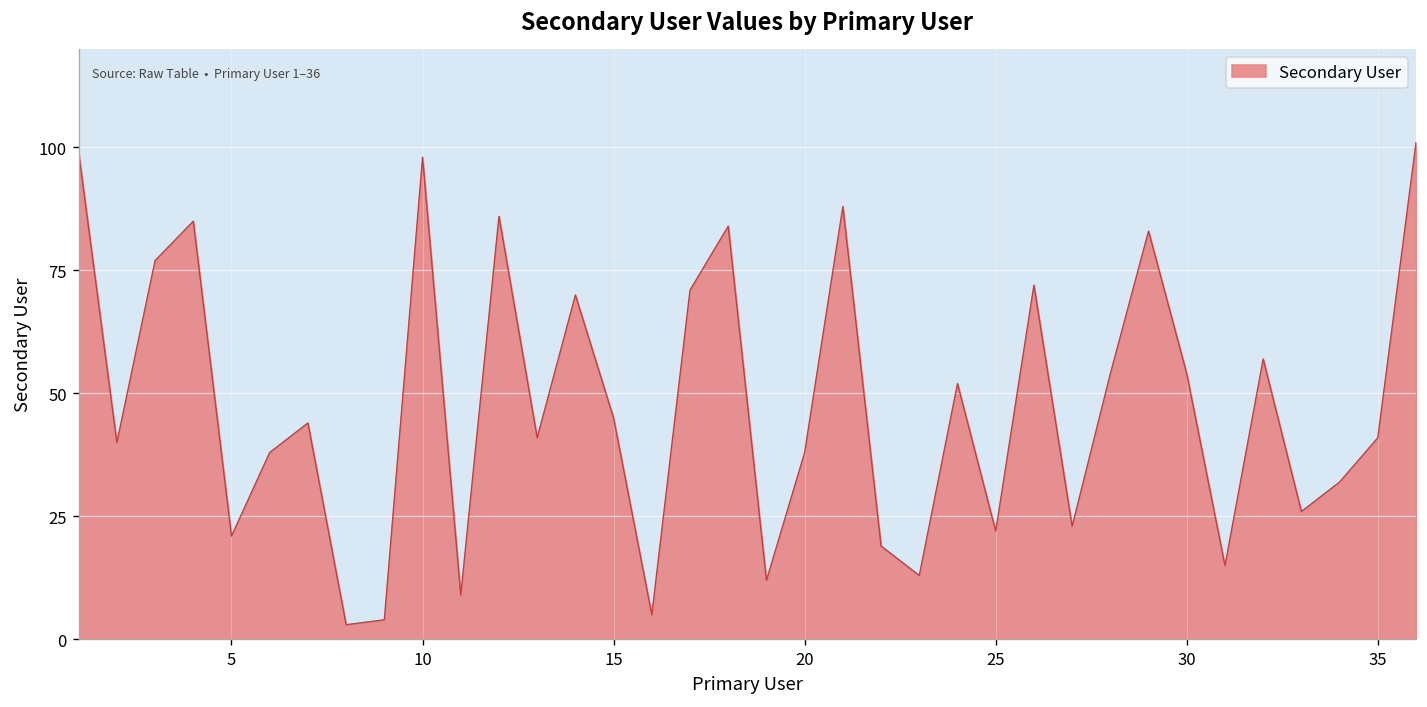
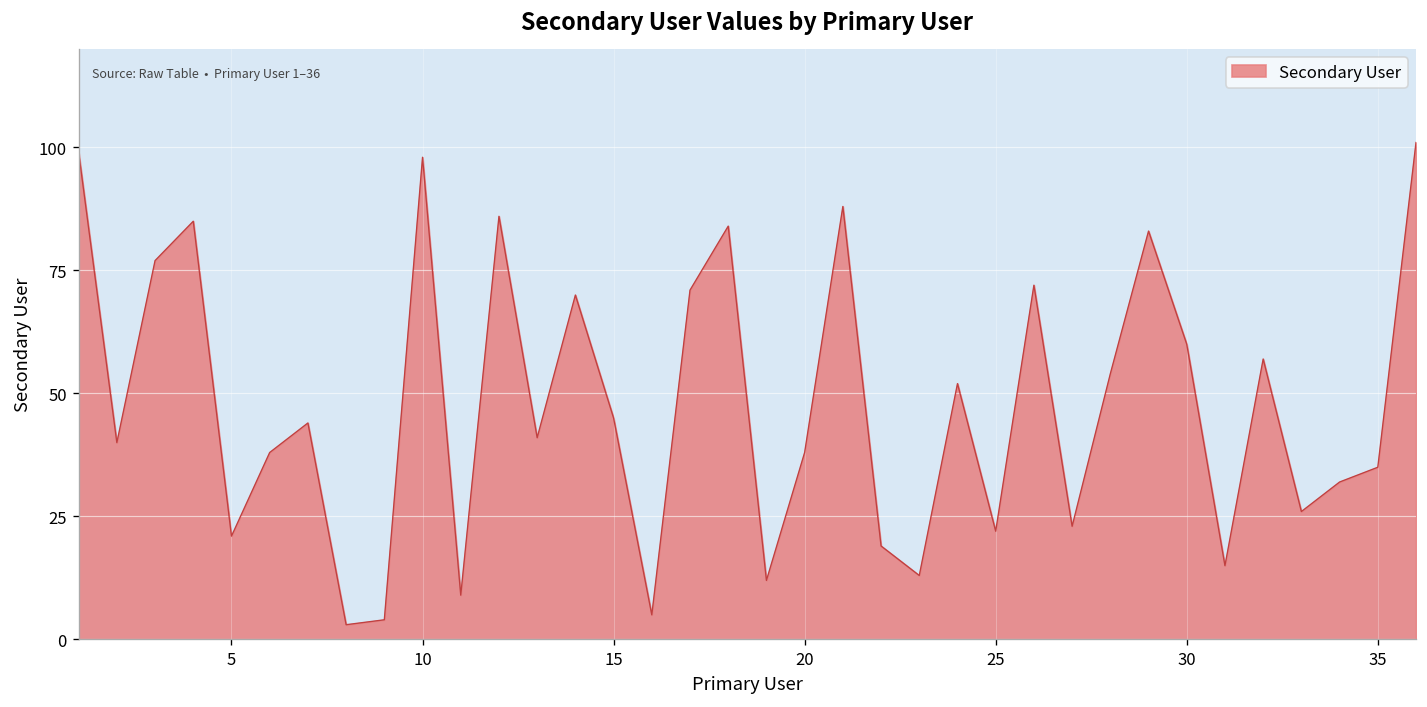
30: 54 -> 60
35: 41 -> 35
